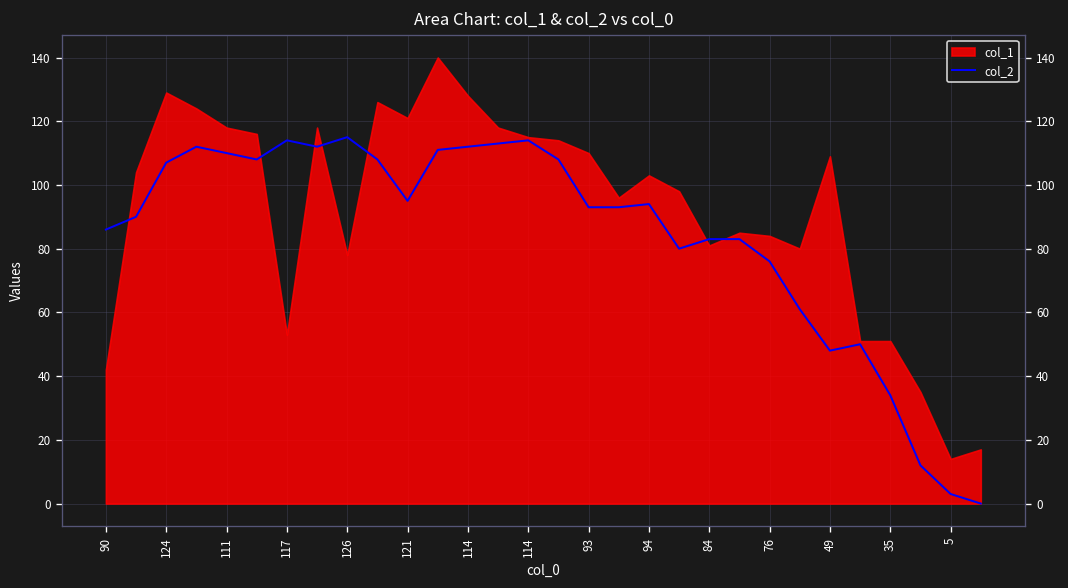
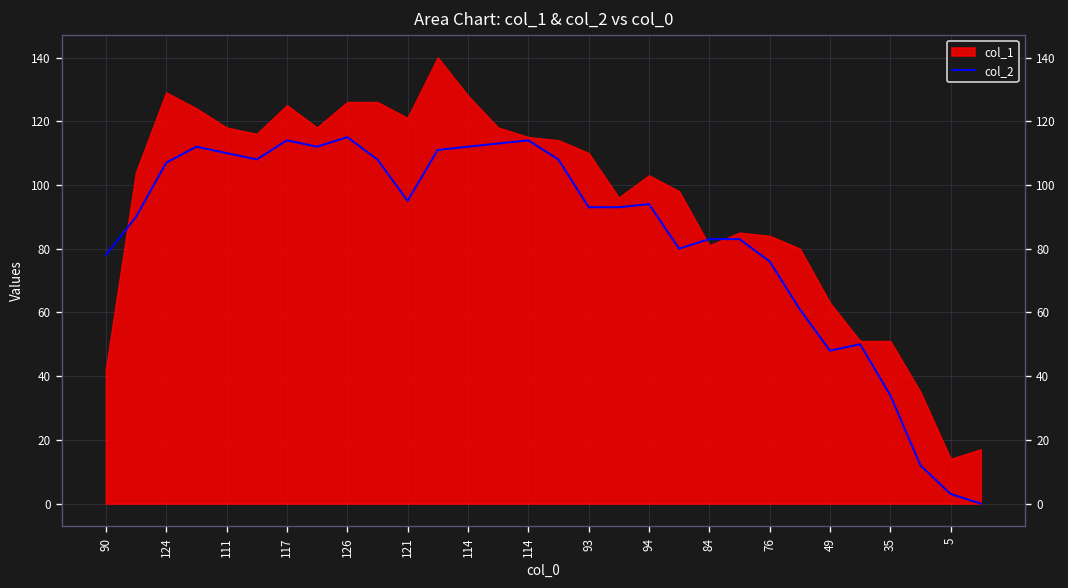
col_2, 90: 86 -> 78
col_1, 117: 53 -> 125
col_1, 126: 78 -> 126
col_1, 49: 109 -> 63
